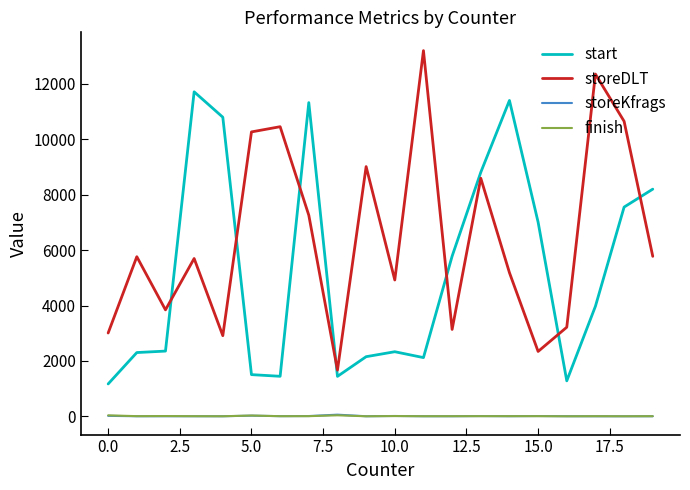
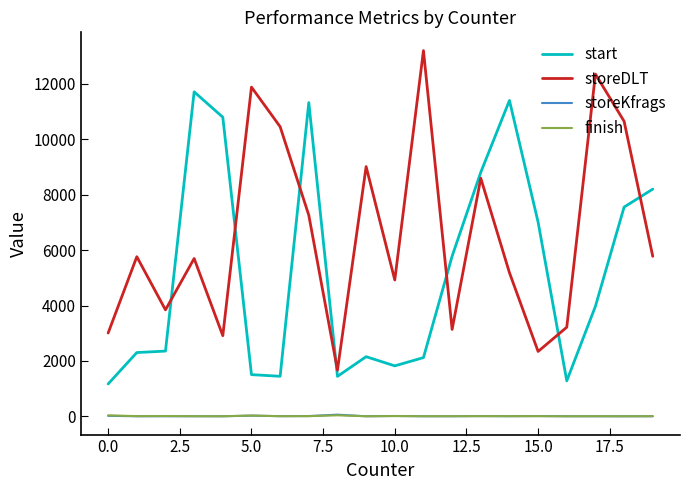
storeDLT, 5.0: 10300 -> 11900
start, 10.0: 2300 -> 1800
